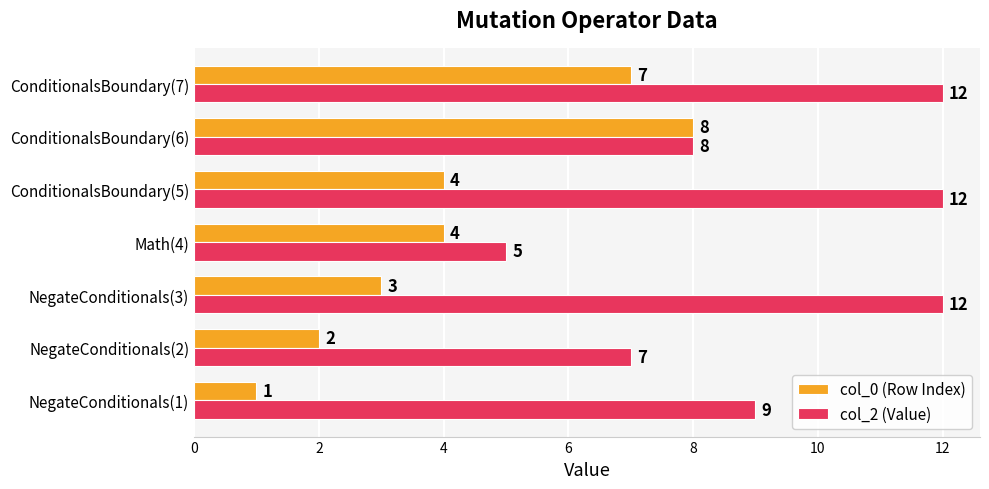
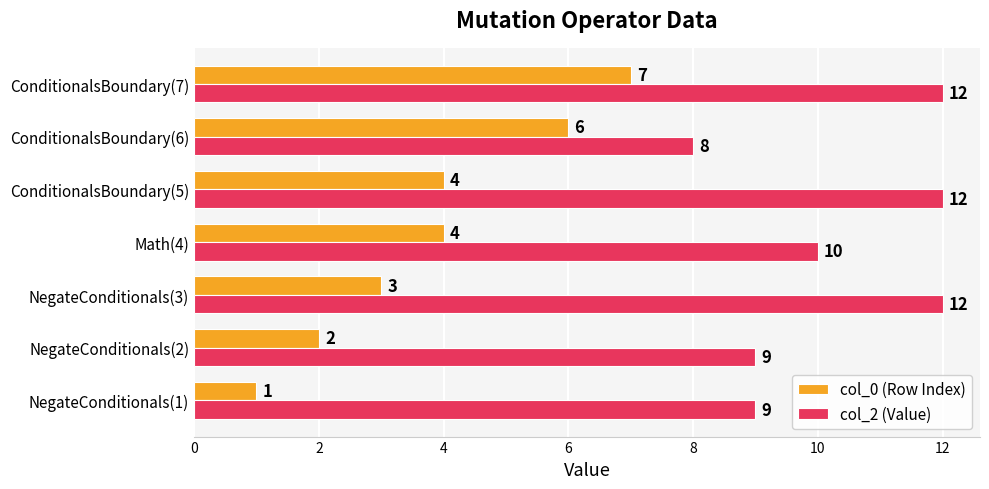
col_0 (Row Index), ConditionalsBoundary(6): 8 -> 6
col_2 (Value), Math(4): 5 -> 10
col_2 (Value), NegateConditionals(2): 7 -> 9
